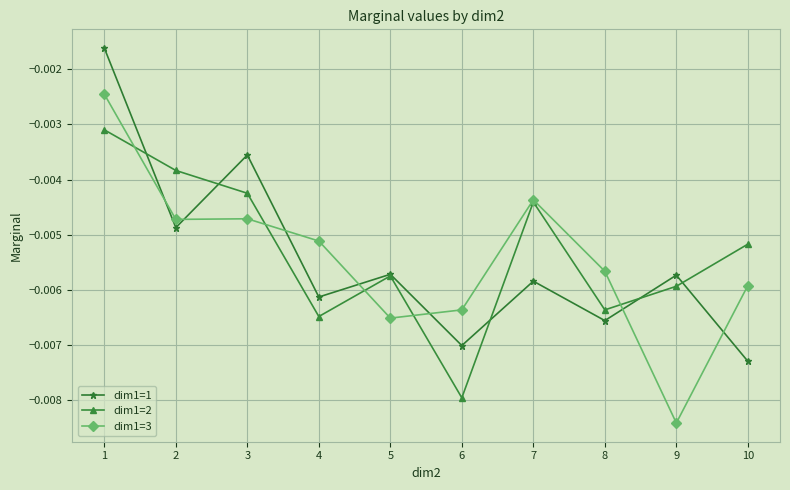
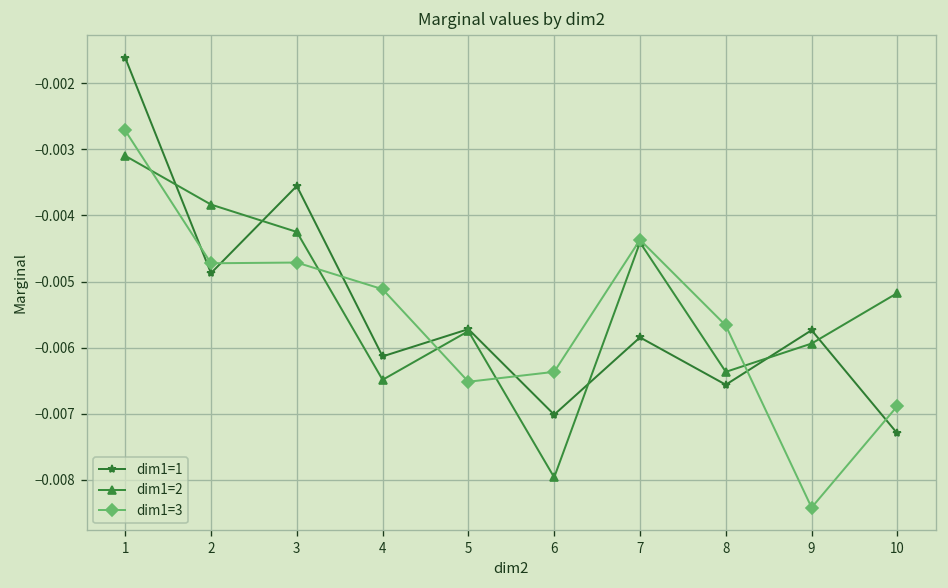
dim1=3, 1: -0.0025 -> -0.0027
dim1=3, 10: -0.0059 -> -0.0069
